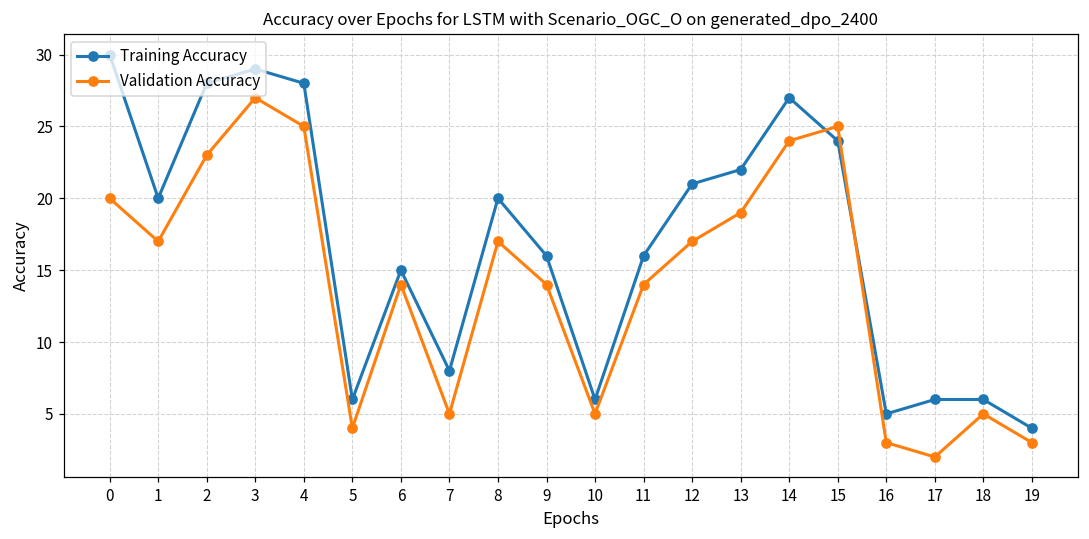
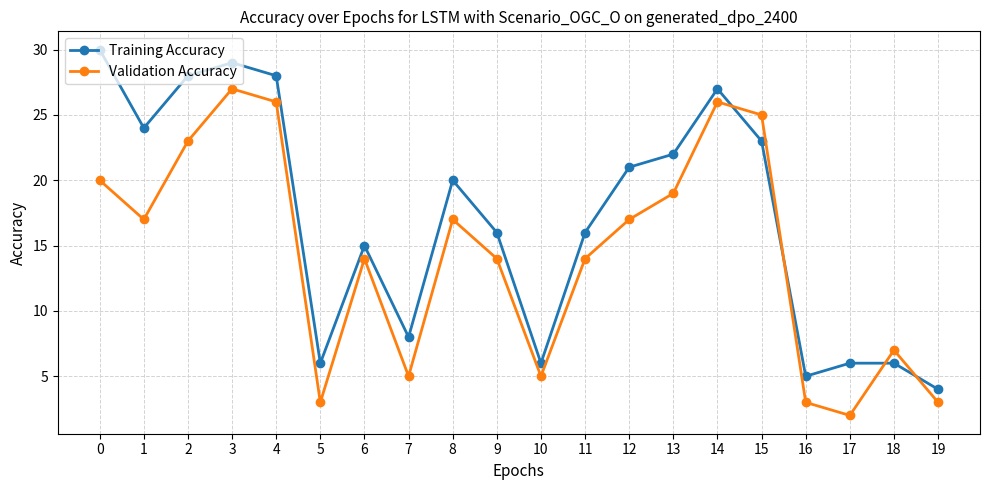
Training Accuracy, 1: 20 -> 24
Validation Accuracy, 4: 25 -> 26
Validation Accuracy, 5: 4 -> 3
Validation Accuracy, 14: 24 -> 26
Training Accuracy, 15: 24 -> 23
Validation Accuracy, 18: 5 -> 7
